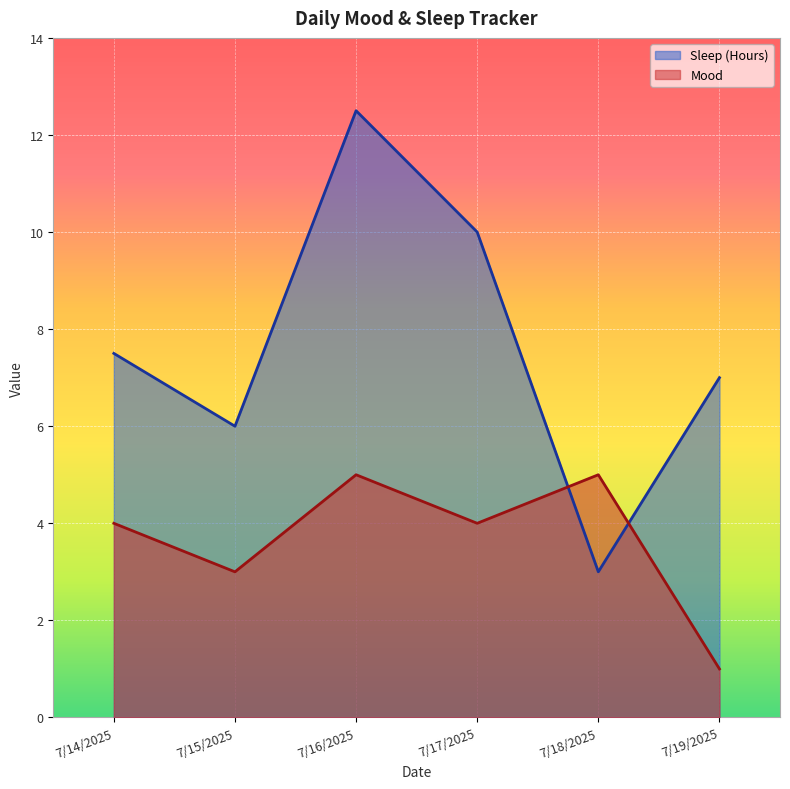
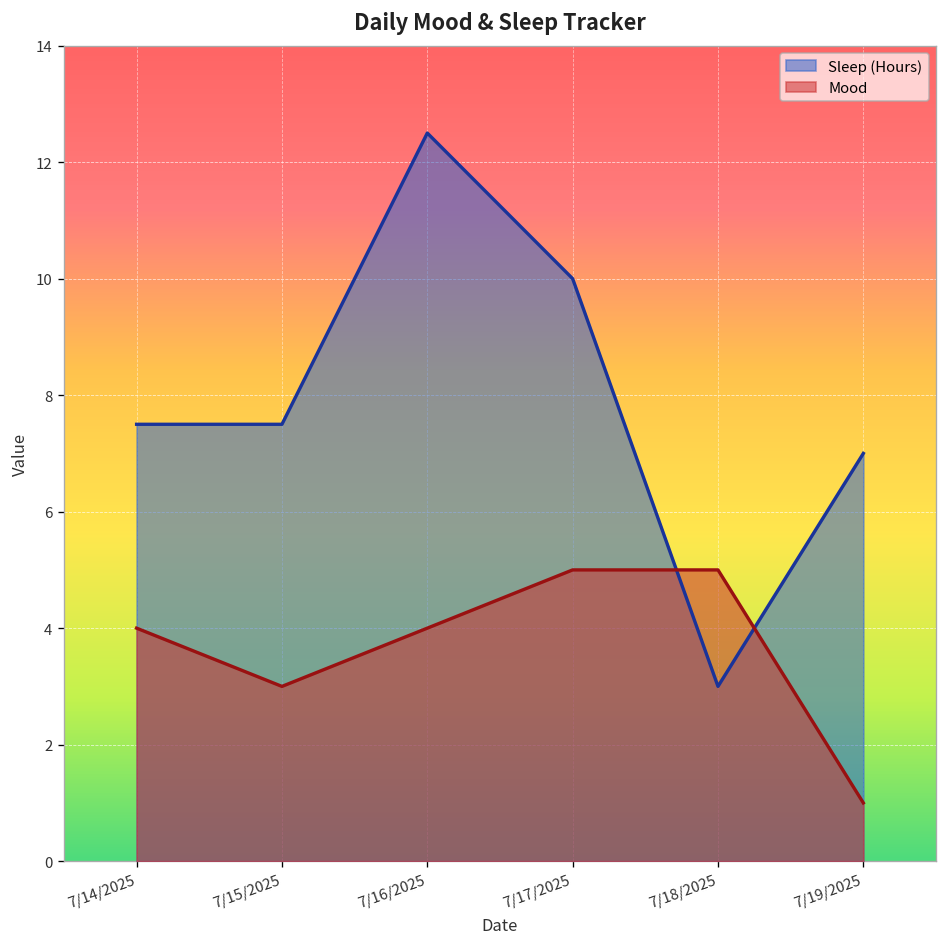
Sleep (Hours), 7/15/2025: 6.0 -> 7.5
Mood, 7/16/2025: 5 -> 4
Mood, 7/17/2025: 4 -> 5
